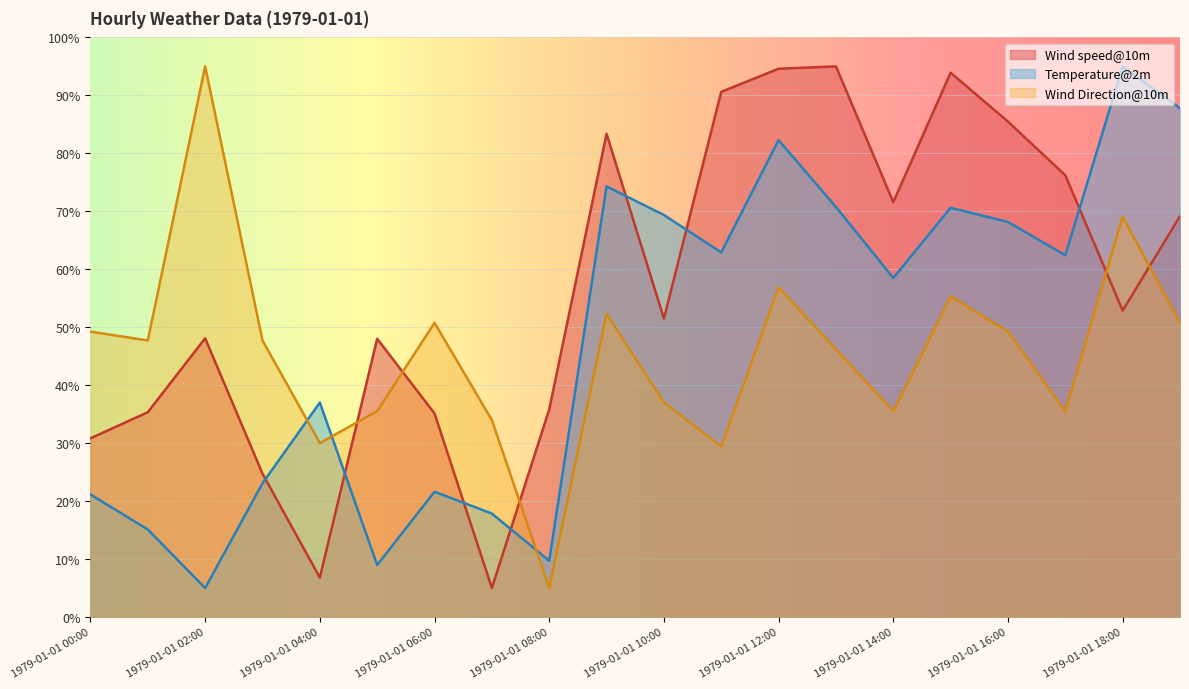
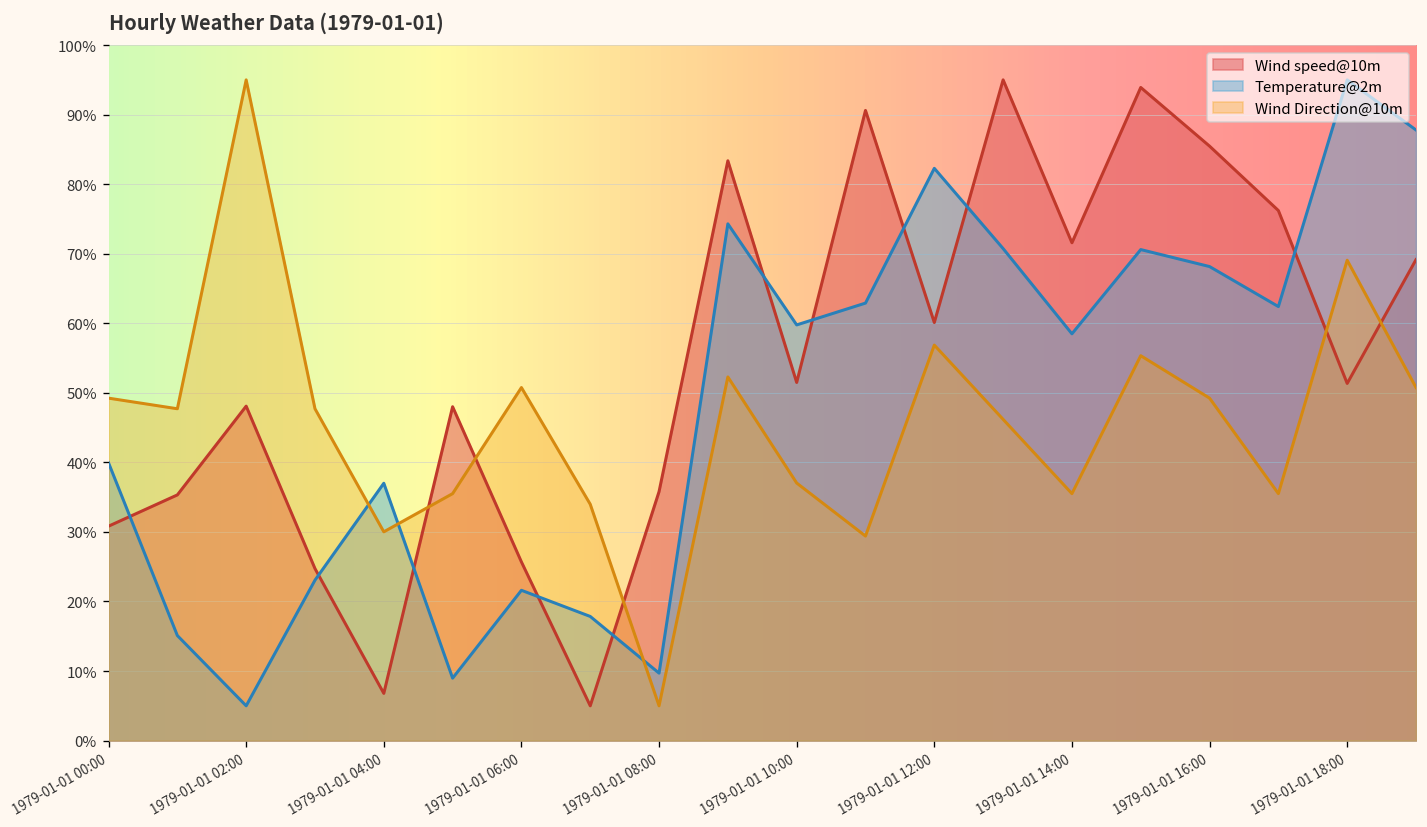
Temperature@2m, 1979-01-01 00:00: 21% -> 40%
Wind speed@10m, 1979-01-01 06:00: 35% -> 26%
Temperature@2m, 1979-01-01 10:00: 69% -> 60%
Wind speed@10m, 1979-01-01 12:00: 95% -> 60%
Wind speed@10m, 1979-01-01 18:00: 53% -> 51%
